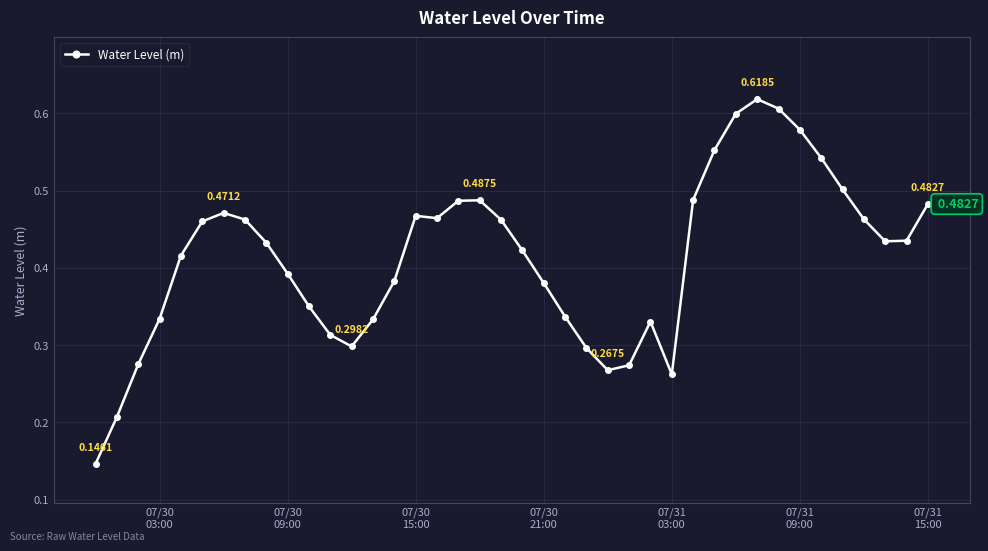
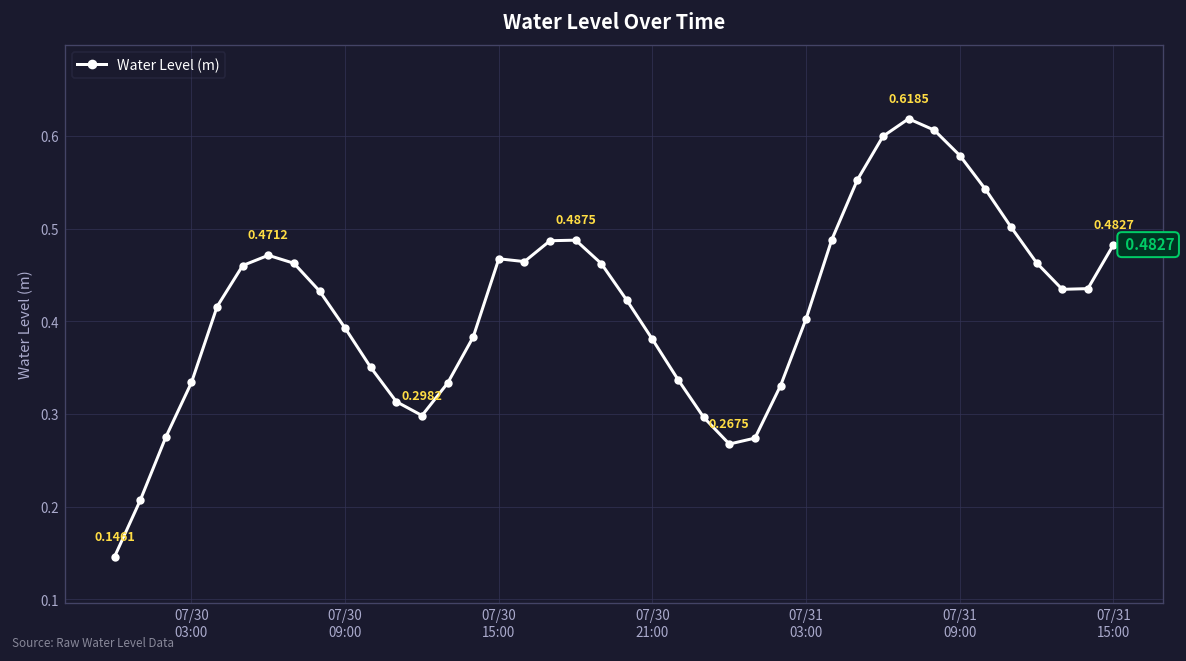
07/31 03:00: 0.26 -> 0.40
